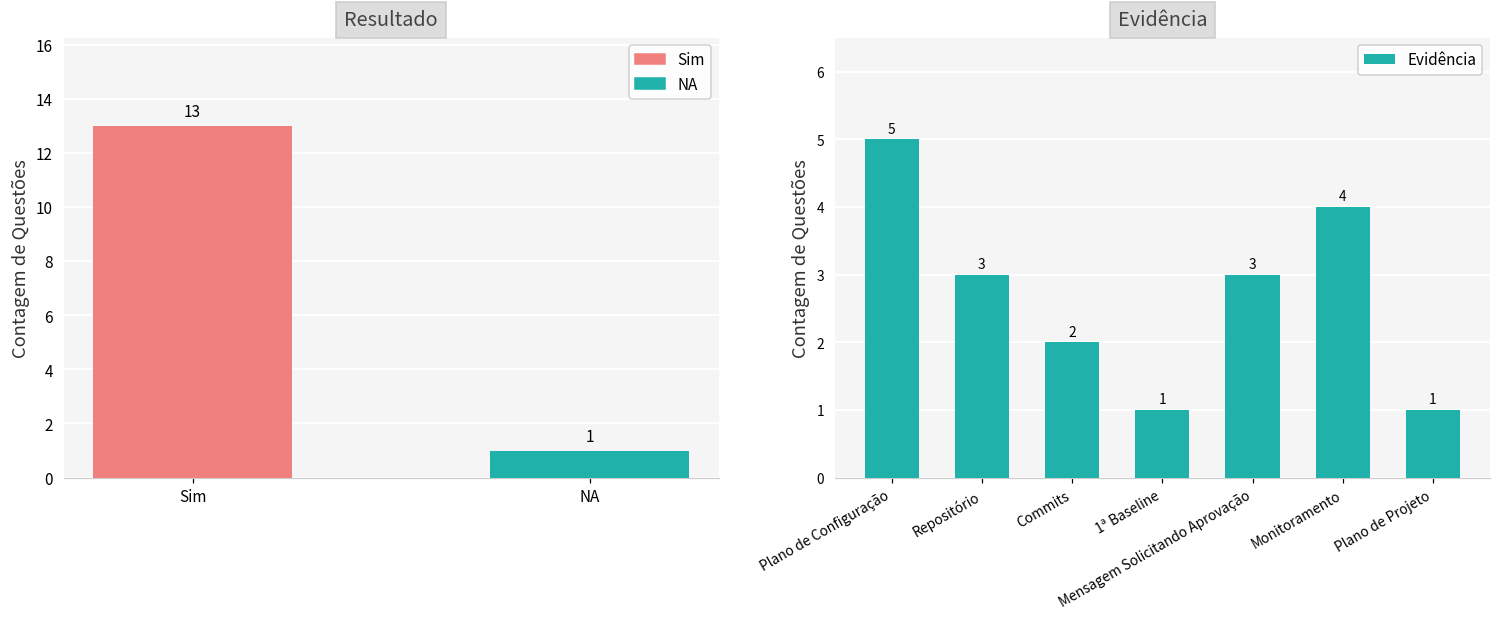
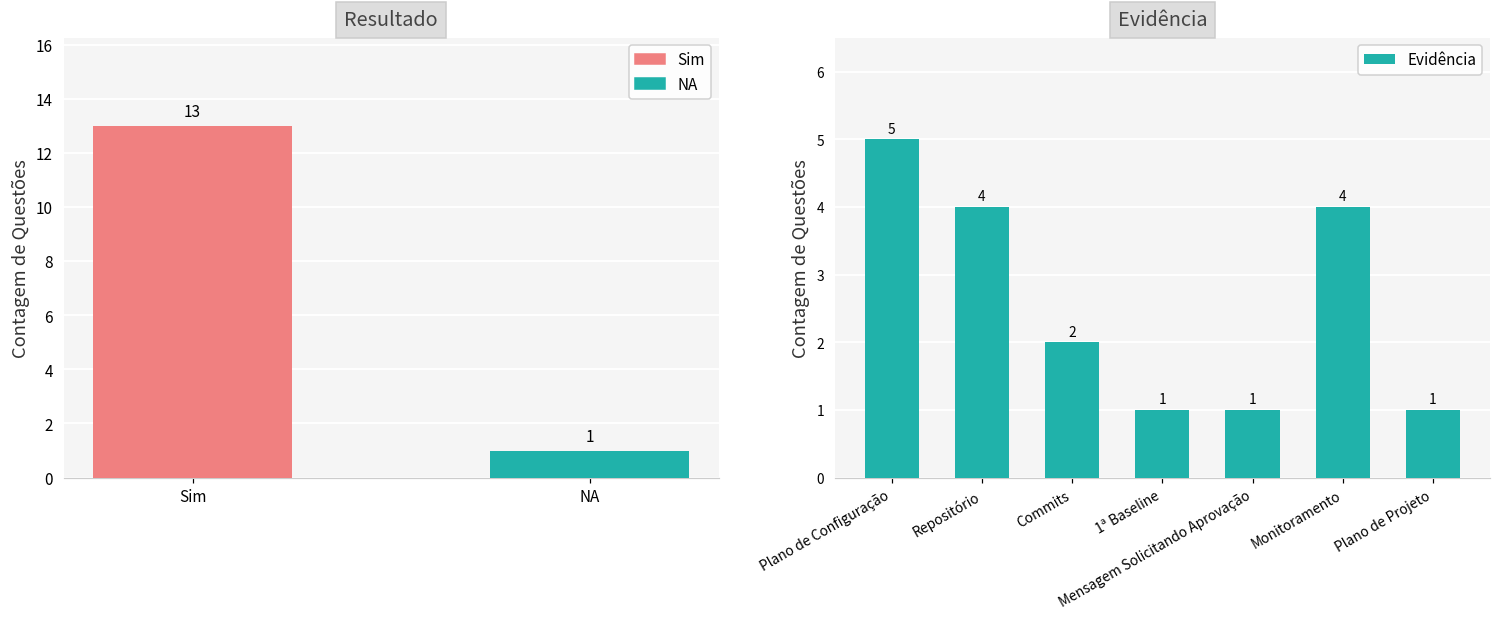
Evidência, Repositório: 3 -> 4
Evidência, Mensagem Solicitando Aprovação: 3 -> 1
